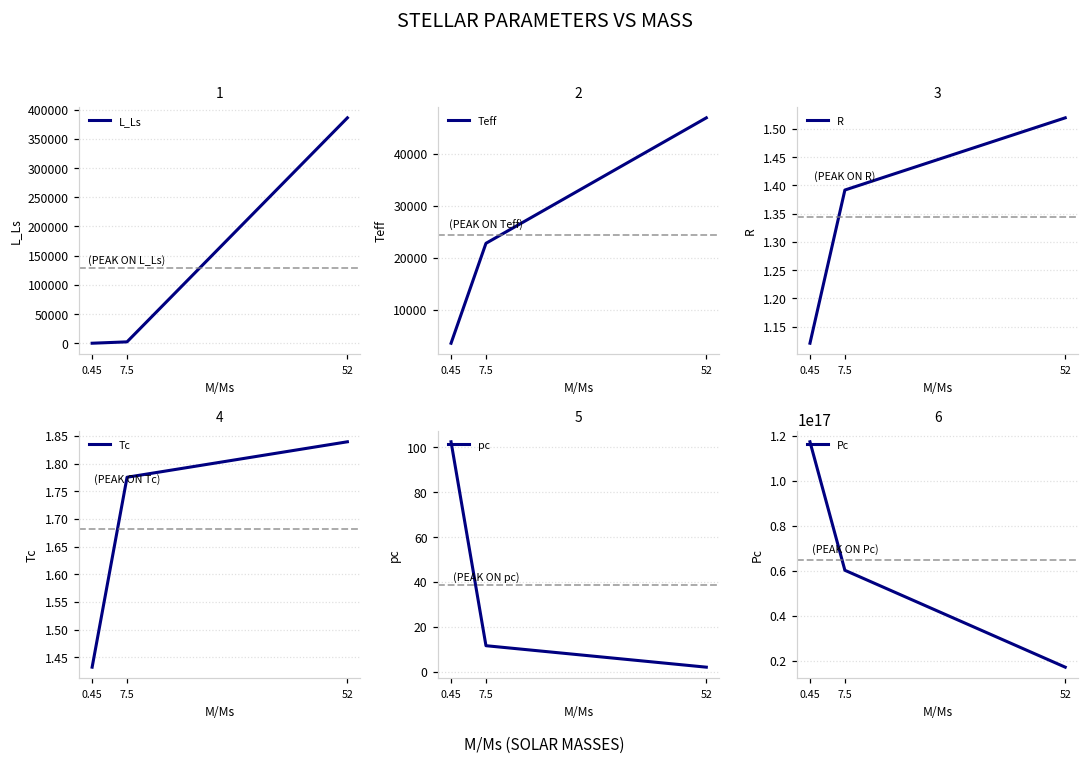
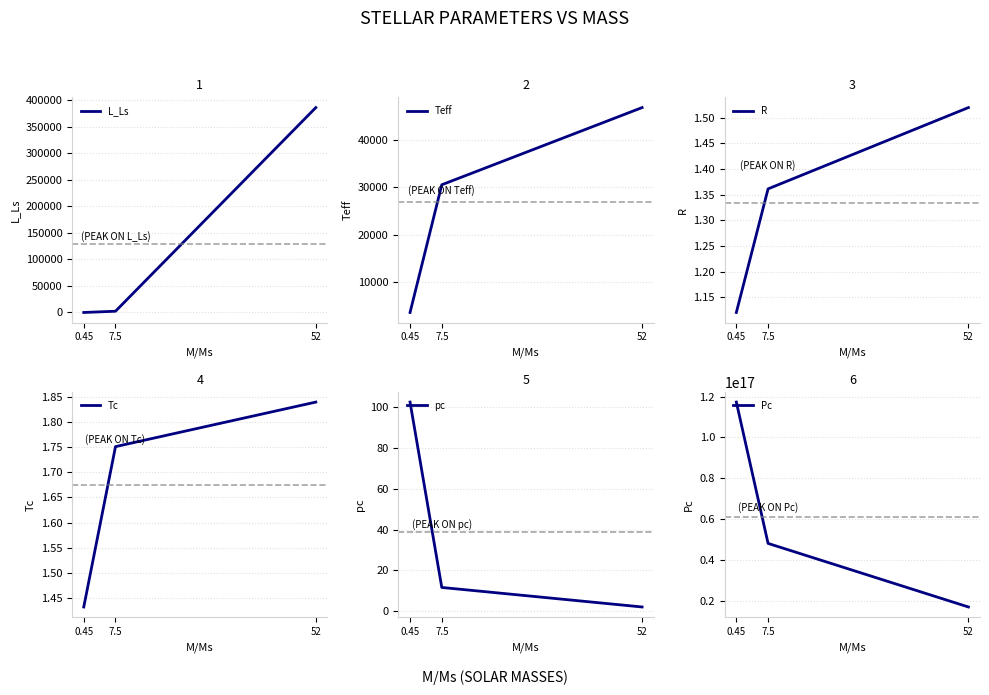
2, 7.5: 23000 -> 31000
3, 7.5: 1.39 -> 1.36
4, 7.5: 1.78 -> 1.75
6, 7.5: 60000000000000000 -> 48000000000000000
